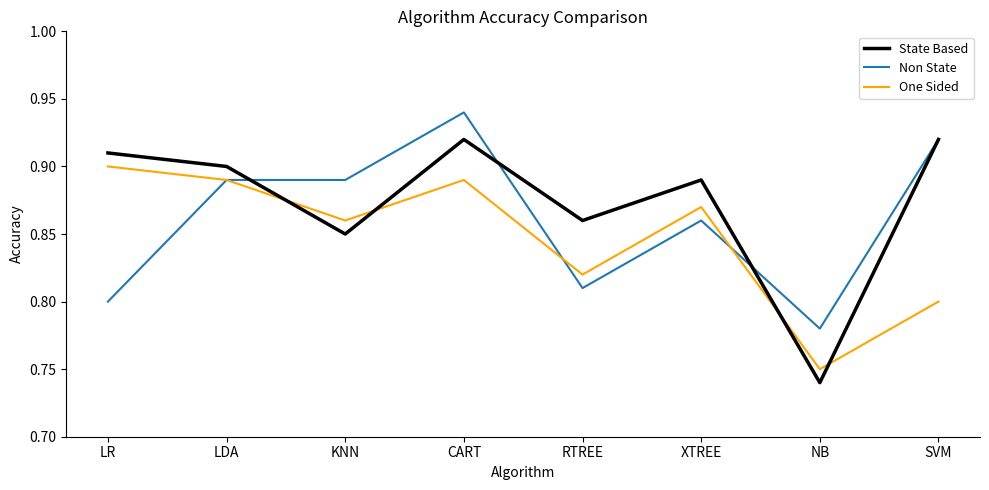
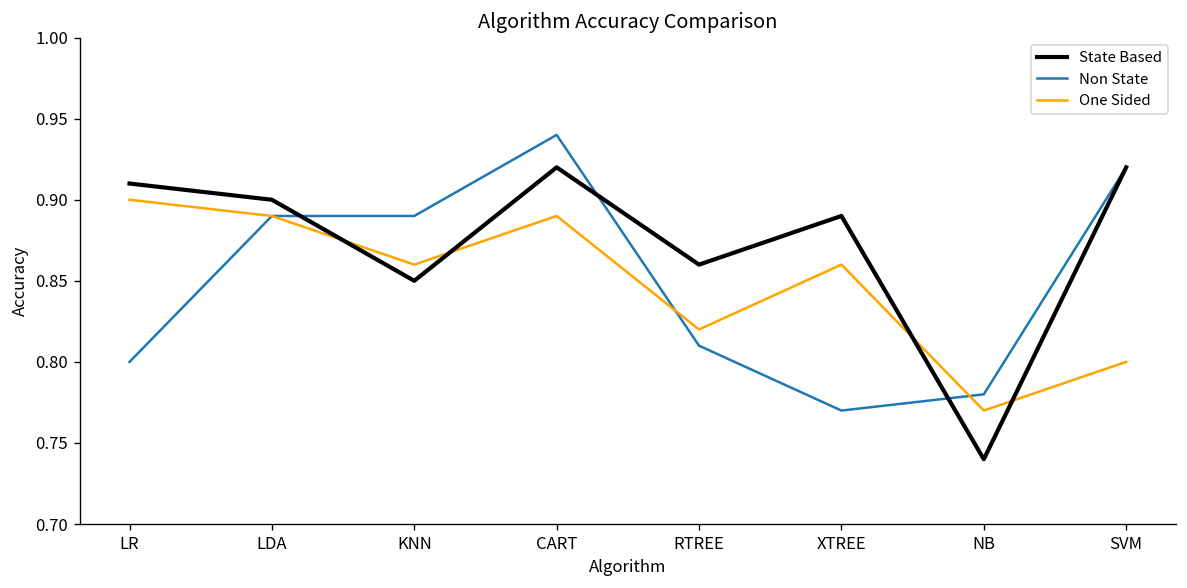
Non State, XTREE: 0.86 -> 0.77
One Sided, XTREE: 0.87 -> 0.86
One Sided, NB: 0.75 -> 0.77
